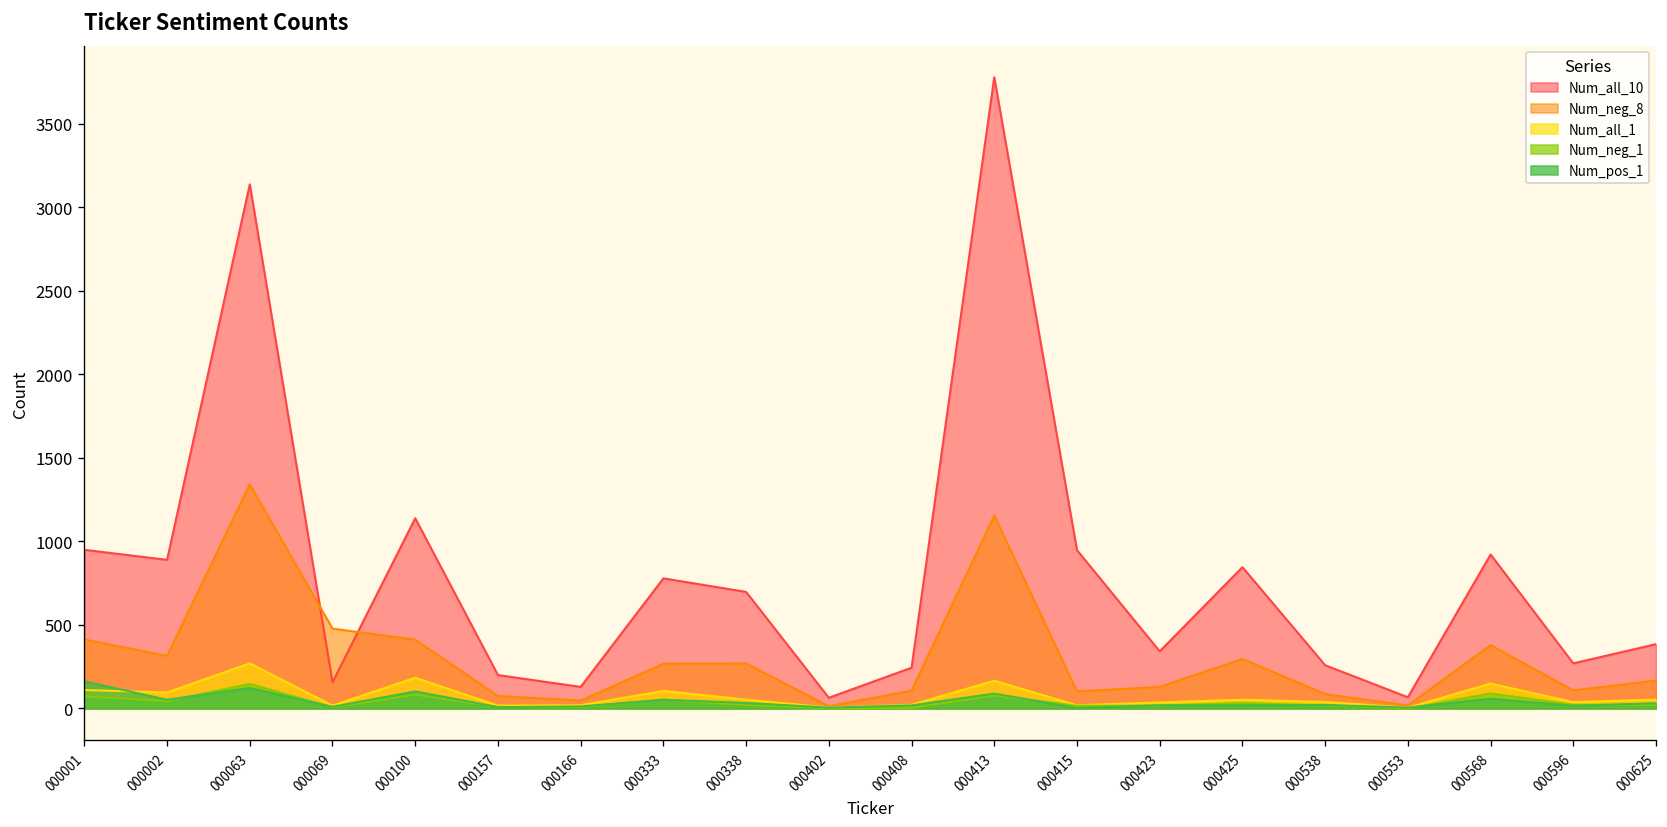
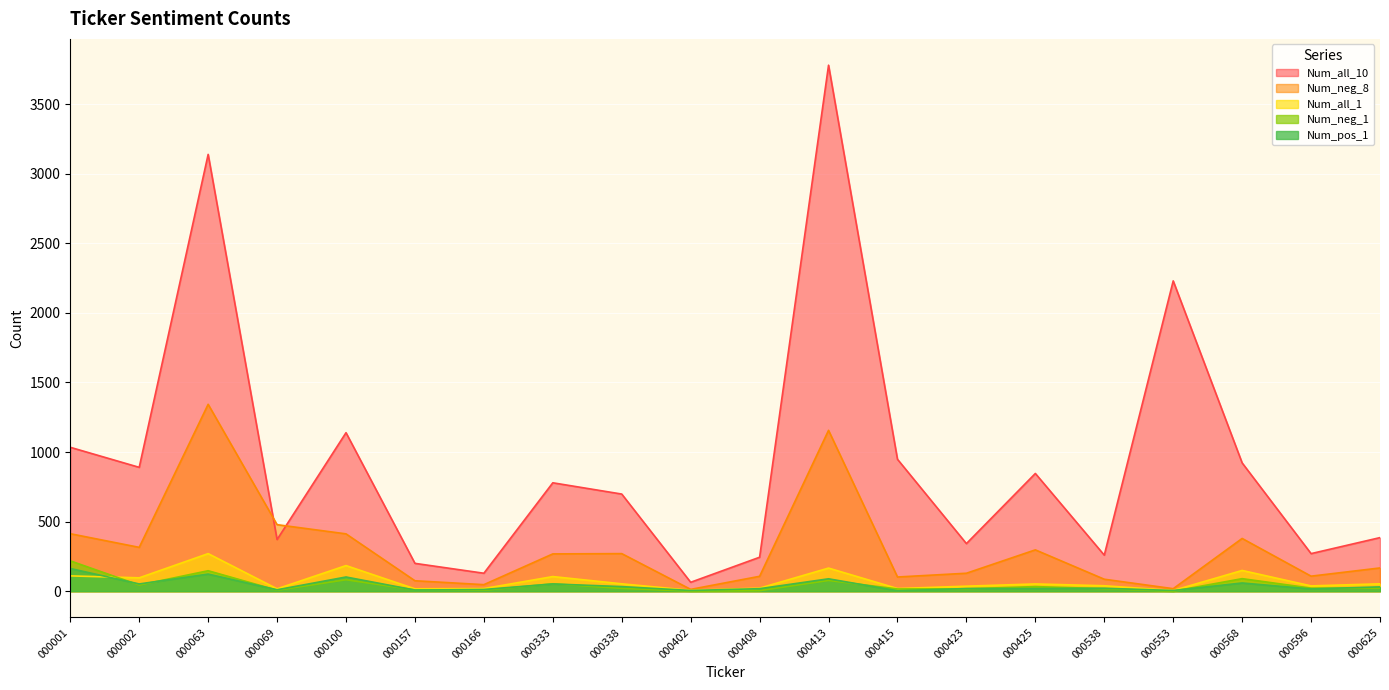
Num_all_10, 000001: 950 -> 1030
Num_neg_1, 000001: 70 -> 220
Num_all_10, 000069: 160 -> 370
Num_all_10, 000553: 70 -> 2230
